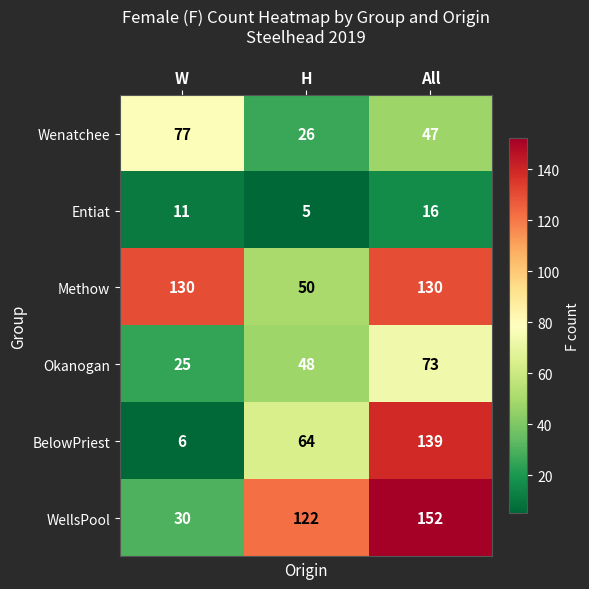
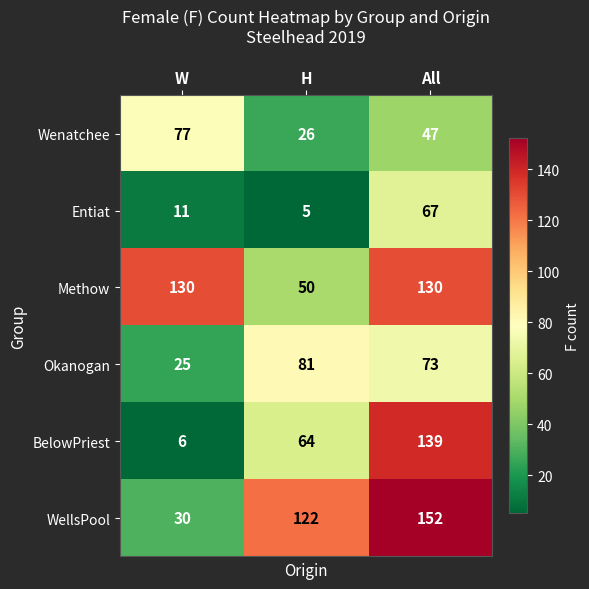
Entiat, All: 16 -> 67
Okanogan, H: 48 -> 81
